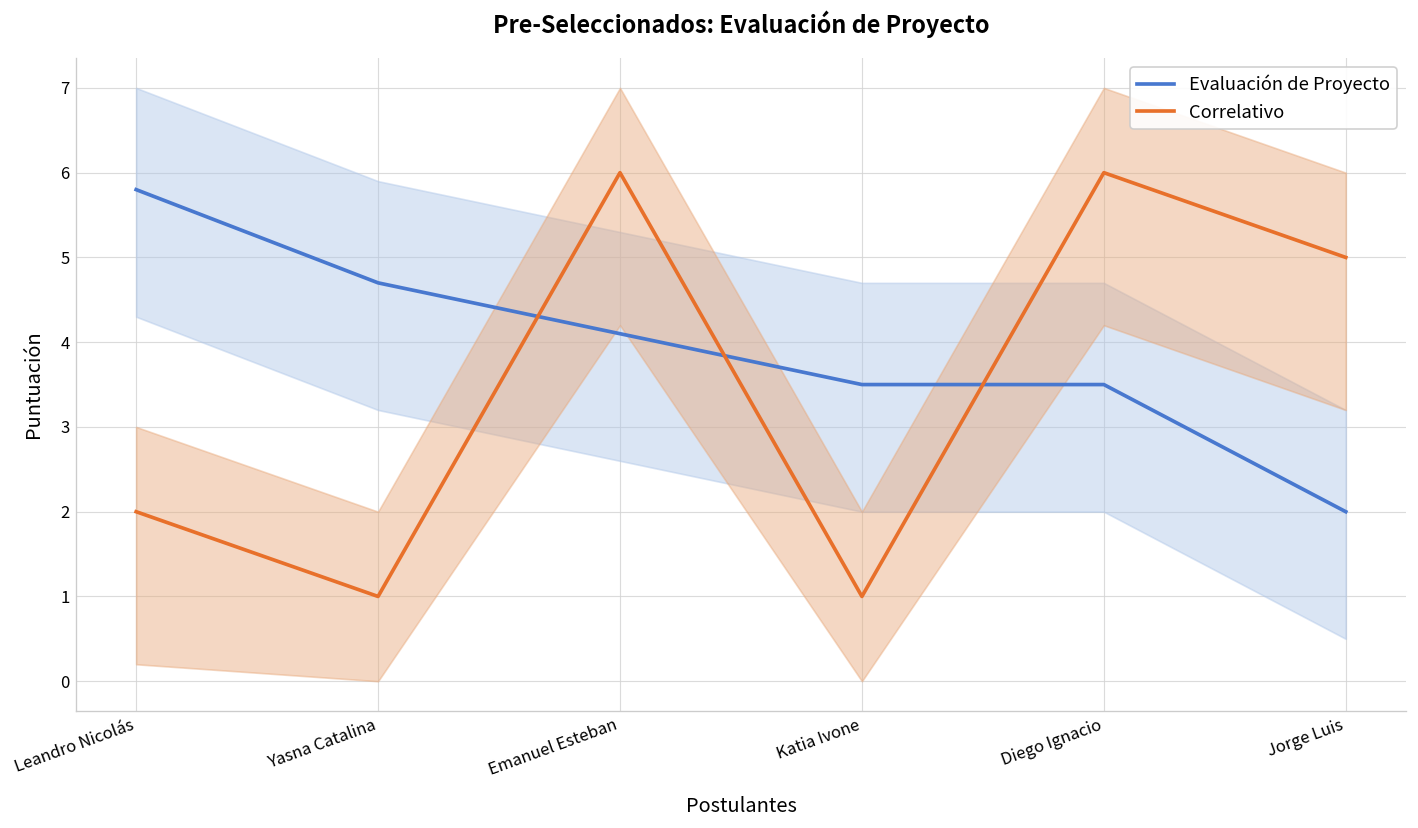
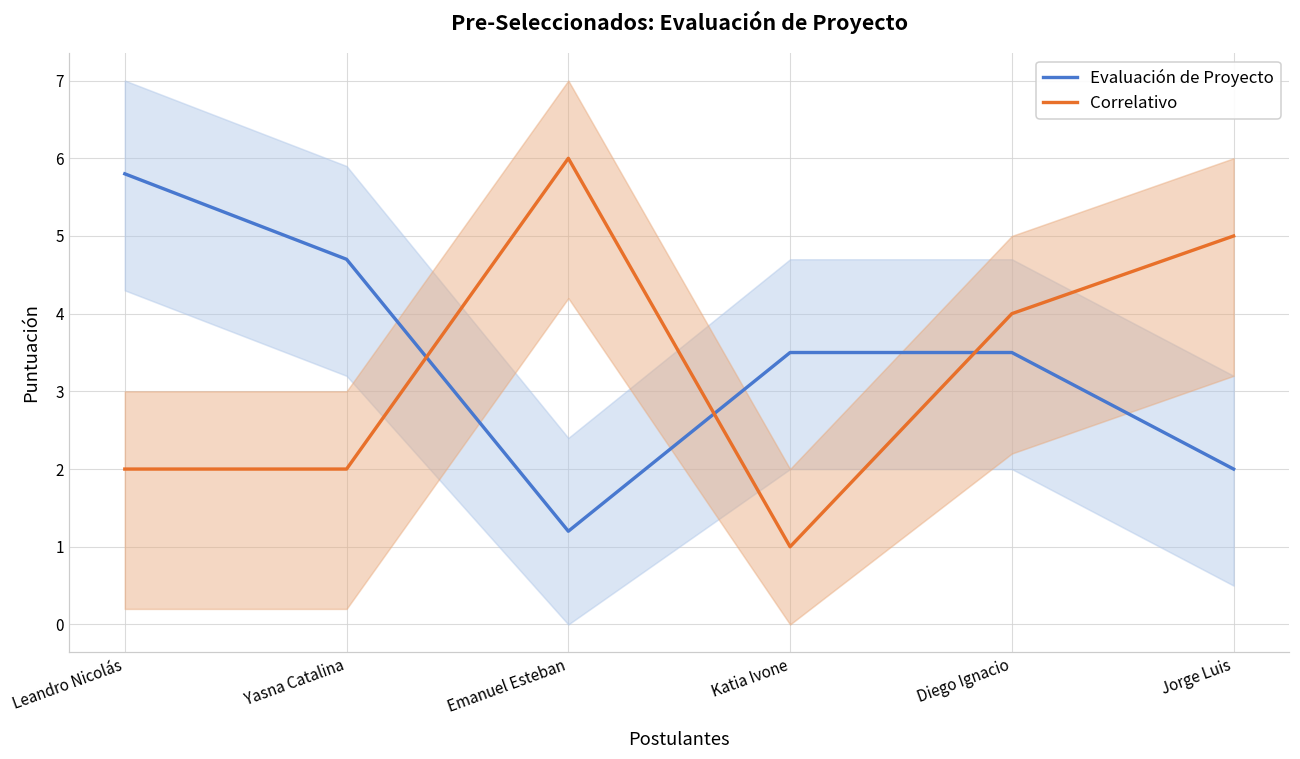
Correlativo, Yasna Catalina: 1 -> 2
Evaluación de Proyecto, Emanuel Esteban: 4.1 -> 1.2
Correlativo, Diego Ignacio: 6 -> 4
